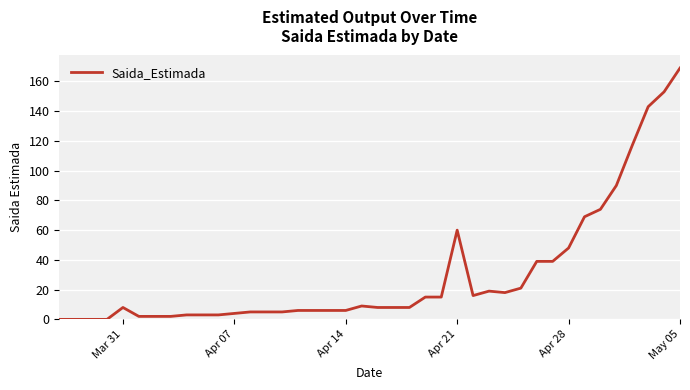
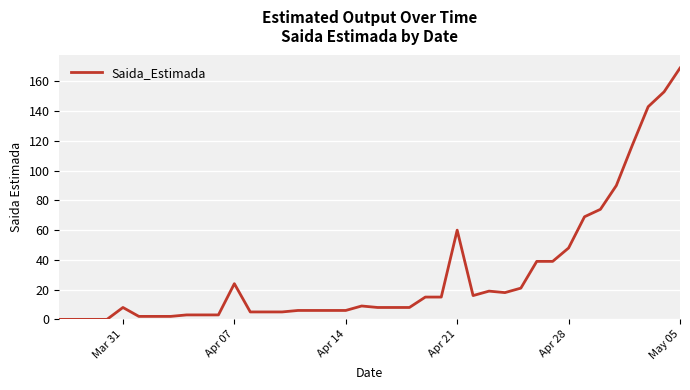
Apr 07: 4 -> 24
